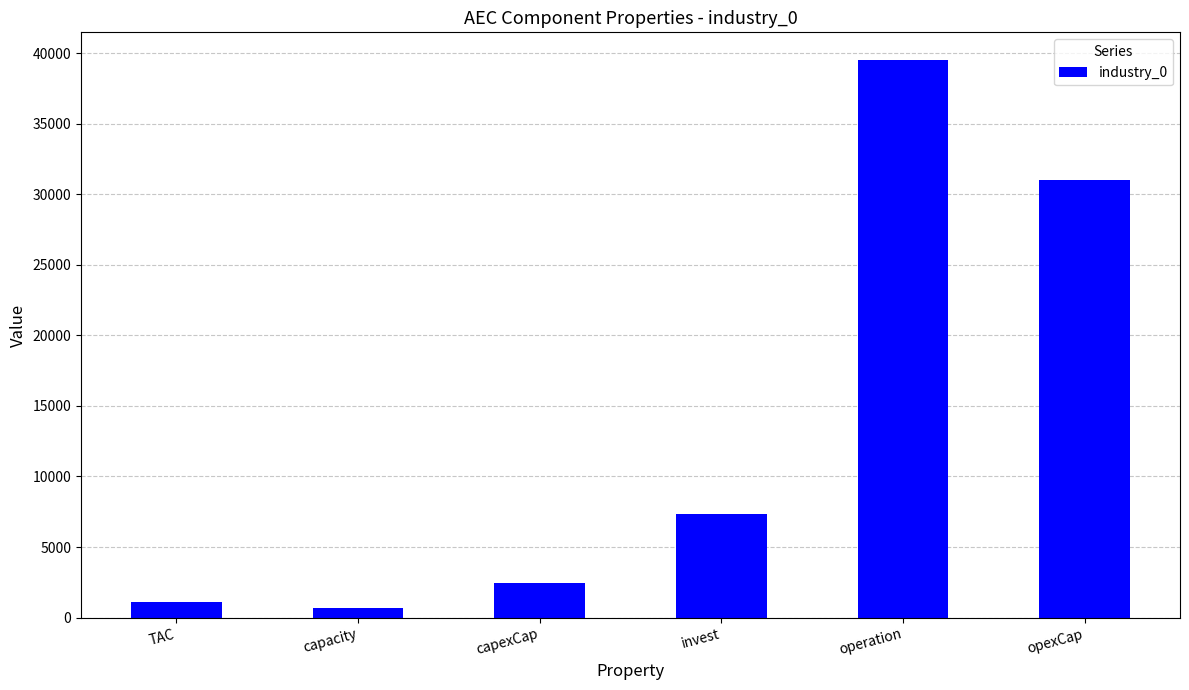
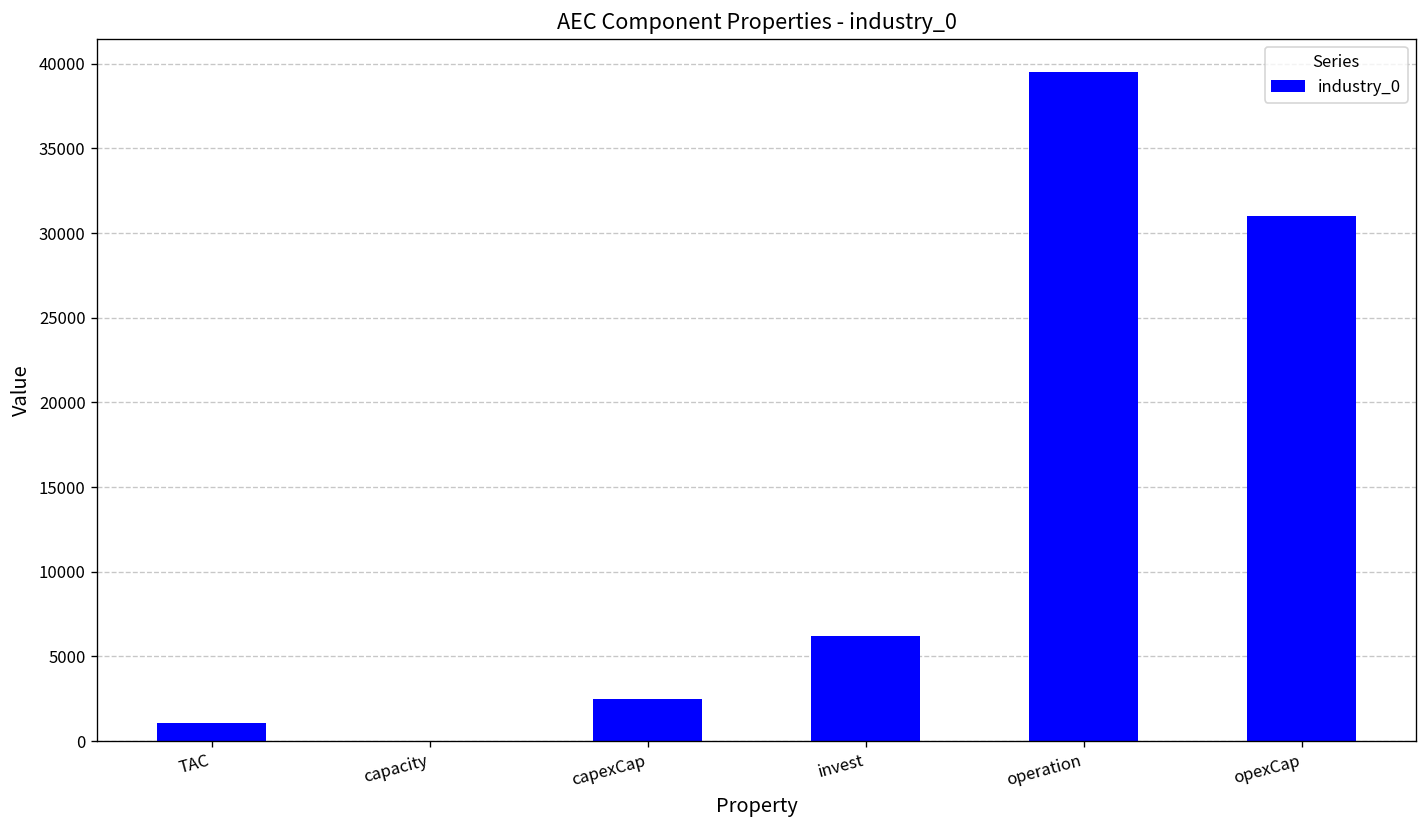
capacity: 700 -> 0
invest: 7400 -> 6200
